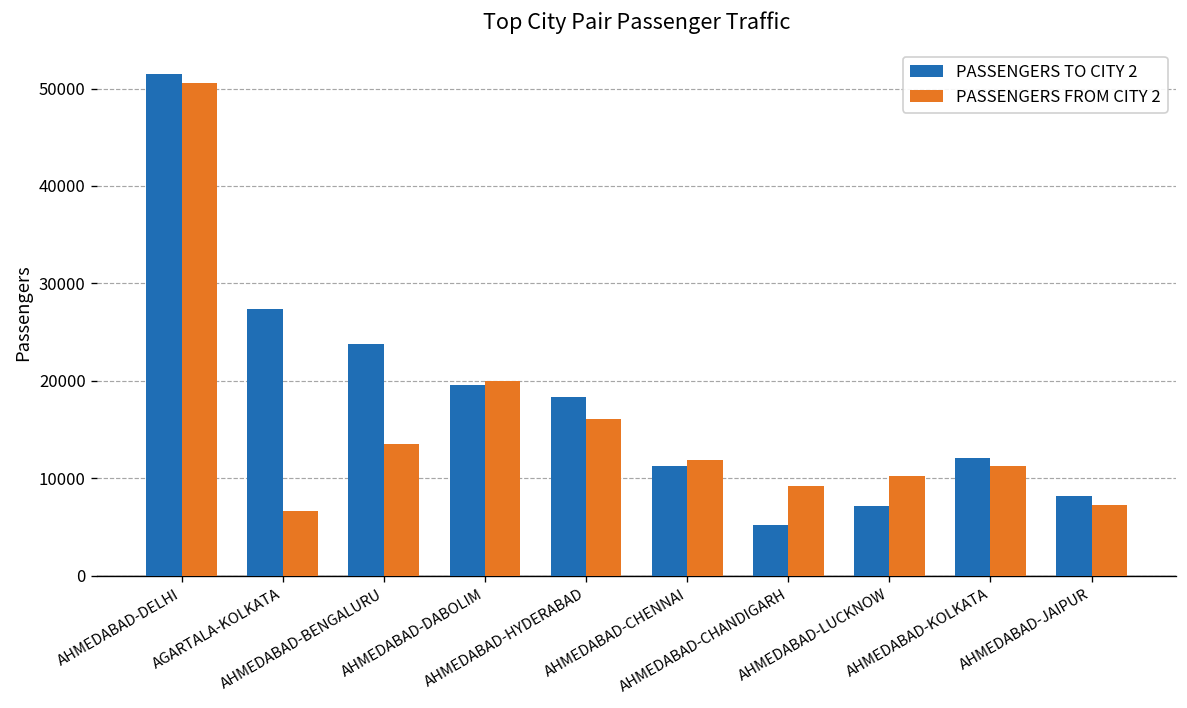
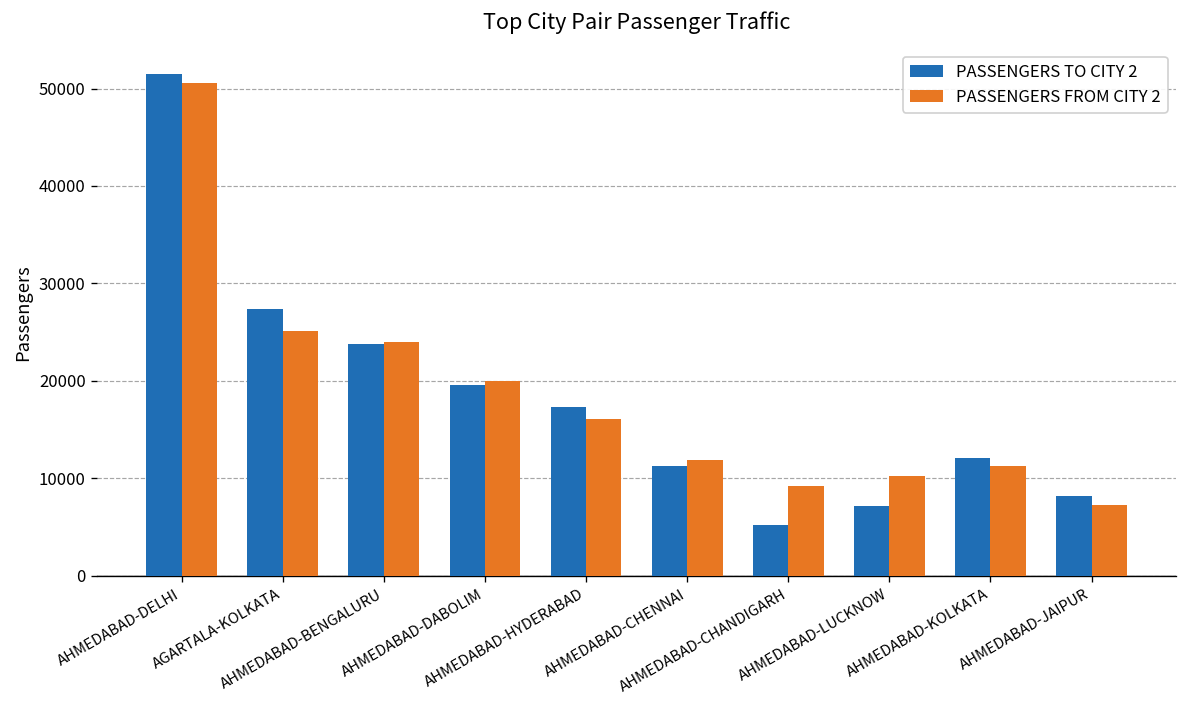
PASSENGERS FROM CITY 2, AGARTALA-KOLKATA: 7000 -> 25000
PASSENGERS FROM CITY 2, AHMEDABAD-BENGALURU: 14000 -> 24000
PASSENGERS TO CITY 2, AHMEDABAD-HYDERABAD: 18000 -> 17000
